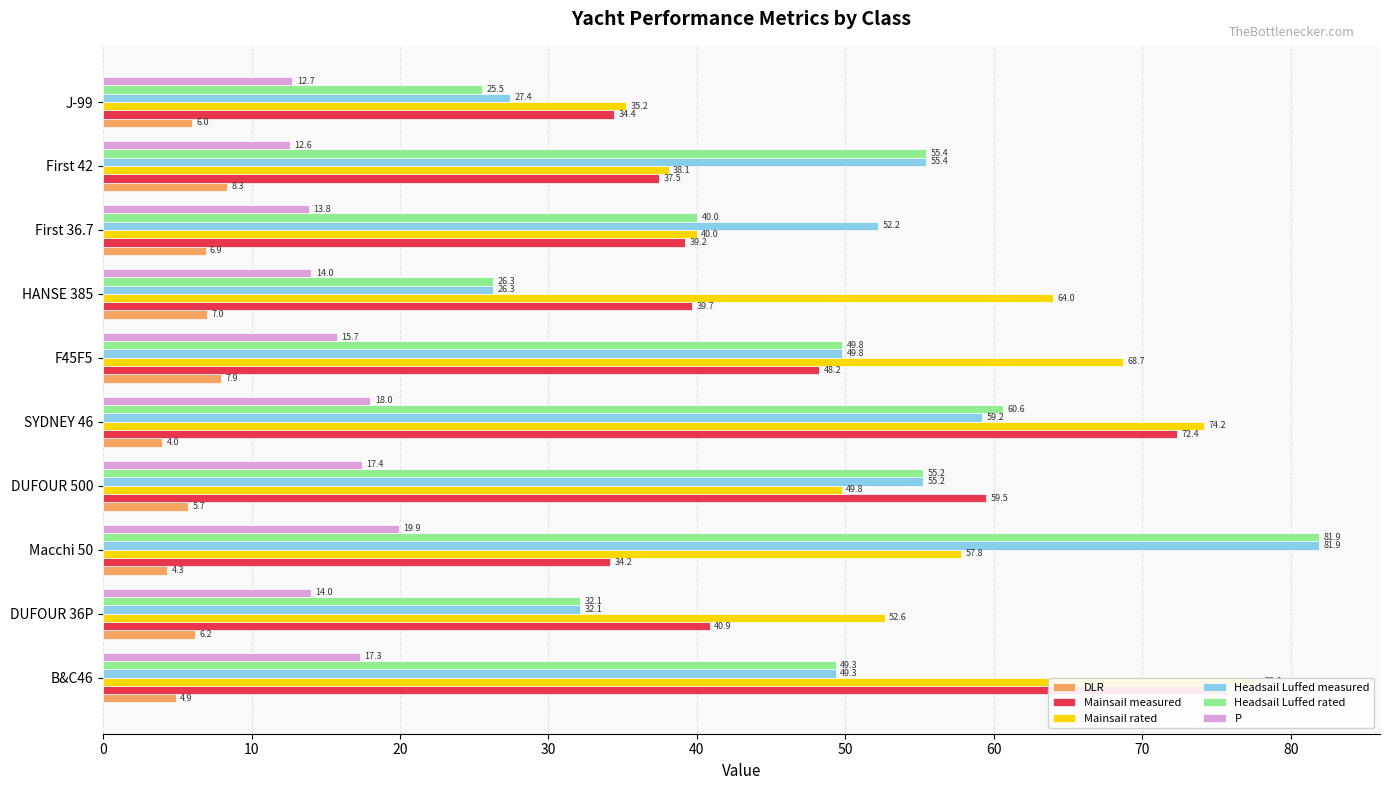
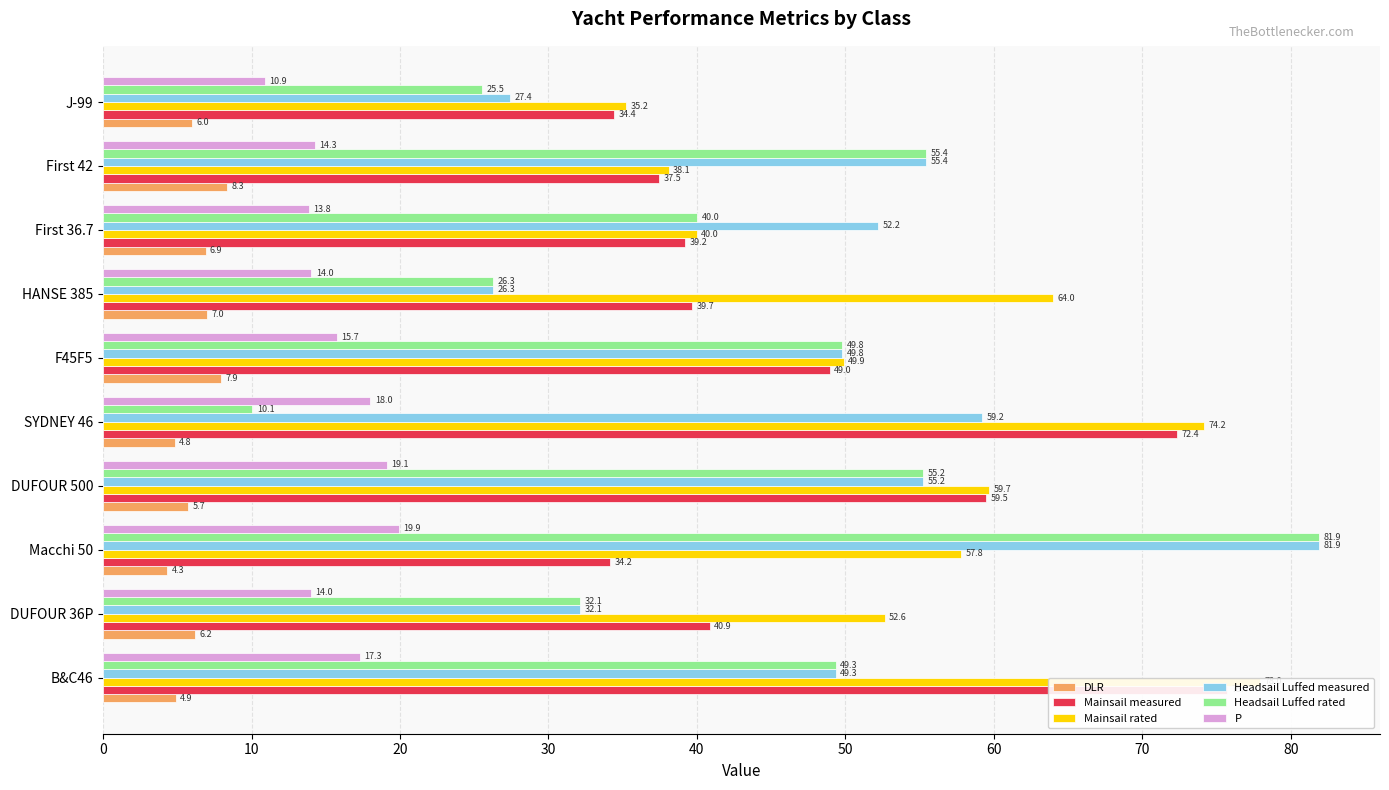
P, J-99: 12.7 -> 10.9
P, First 42: 12.6 -> 14.3
Mainsail rated, F45F5: 68.7 -> 49.9
Mainsail measured, F45F5: 48.2 -> 49.0
Headsail Luffed rated, SYDNEY 46: 60.6 -> 10.1
DLR, SYDNEY 46: 4.0 -> 4.8
P, DUFOUR 500: 17.4 -> 19.1
Mainsail rated, DUFOUR 500: 49.8 -> 59.7
